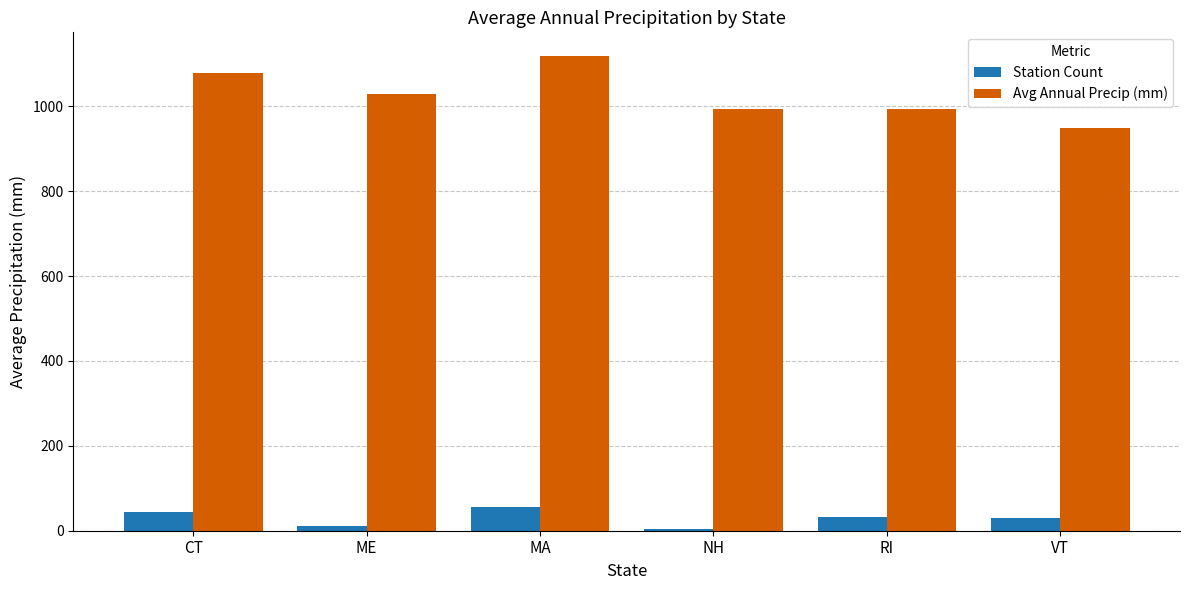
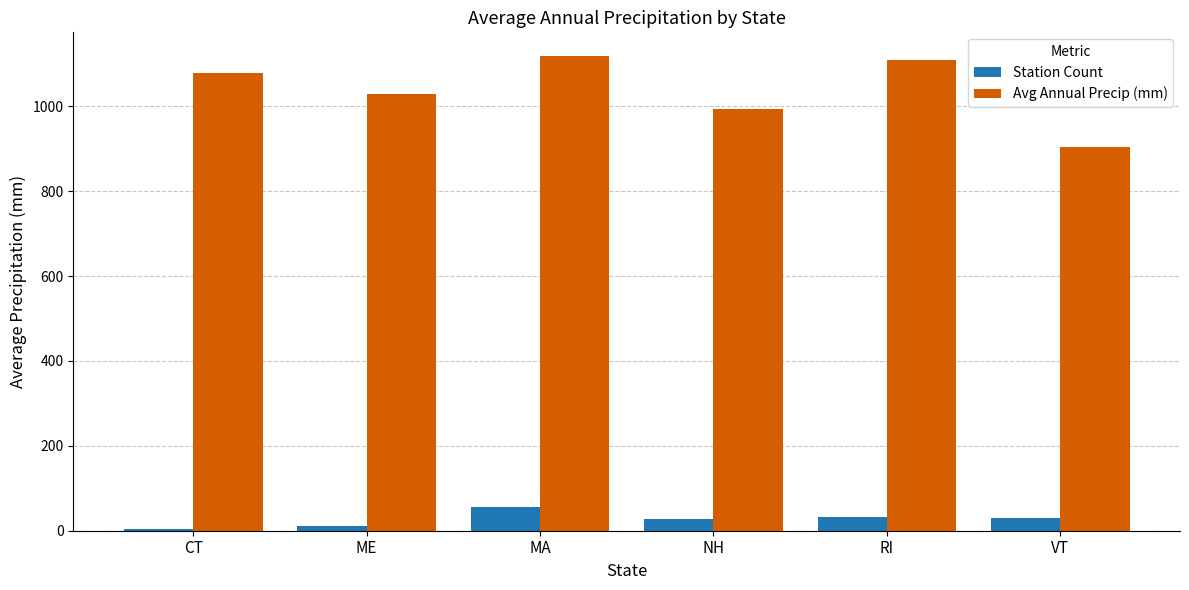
Station Count, CT: 50 -> 0
Station Count, NH: 10 -> 30
Avg Annual Precip (mm), RI: 990 -> 1110
Avg Annual Precip (mm), VT: 950 -> 900
